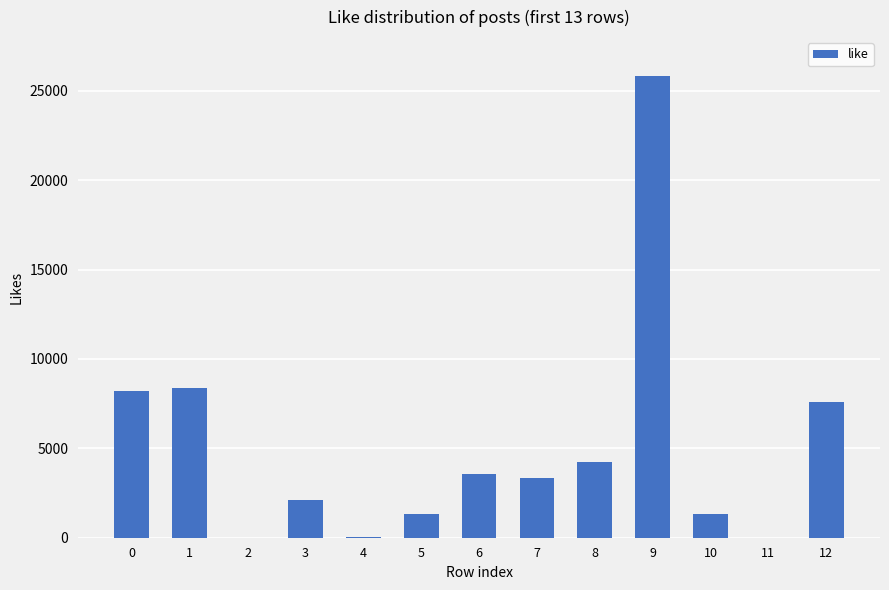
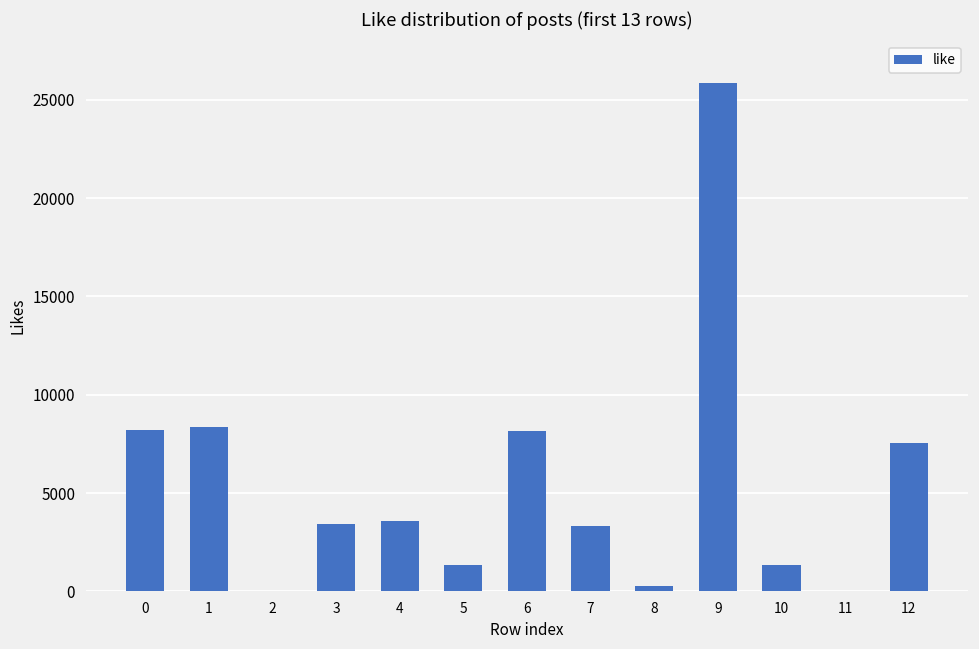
3: 2100 -> 3400
4: 0 -> 3600
6: 3600 -> 8200
8: 4200 -> 300
